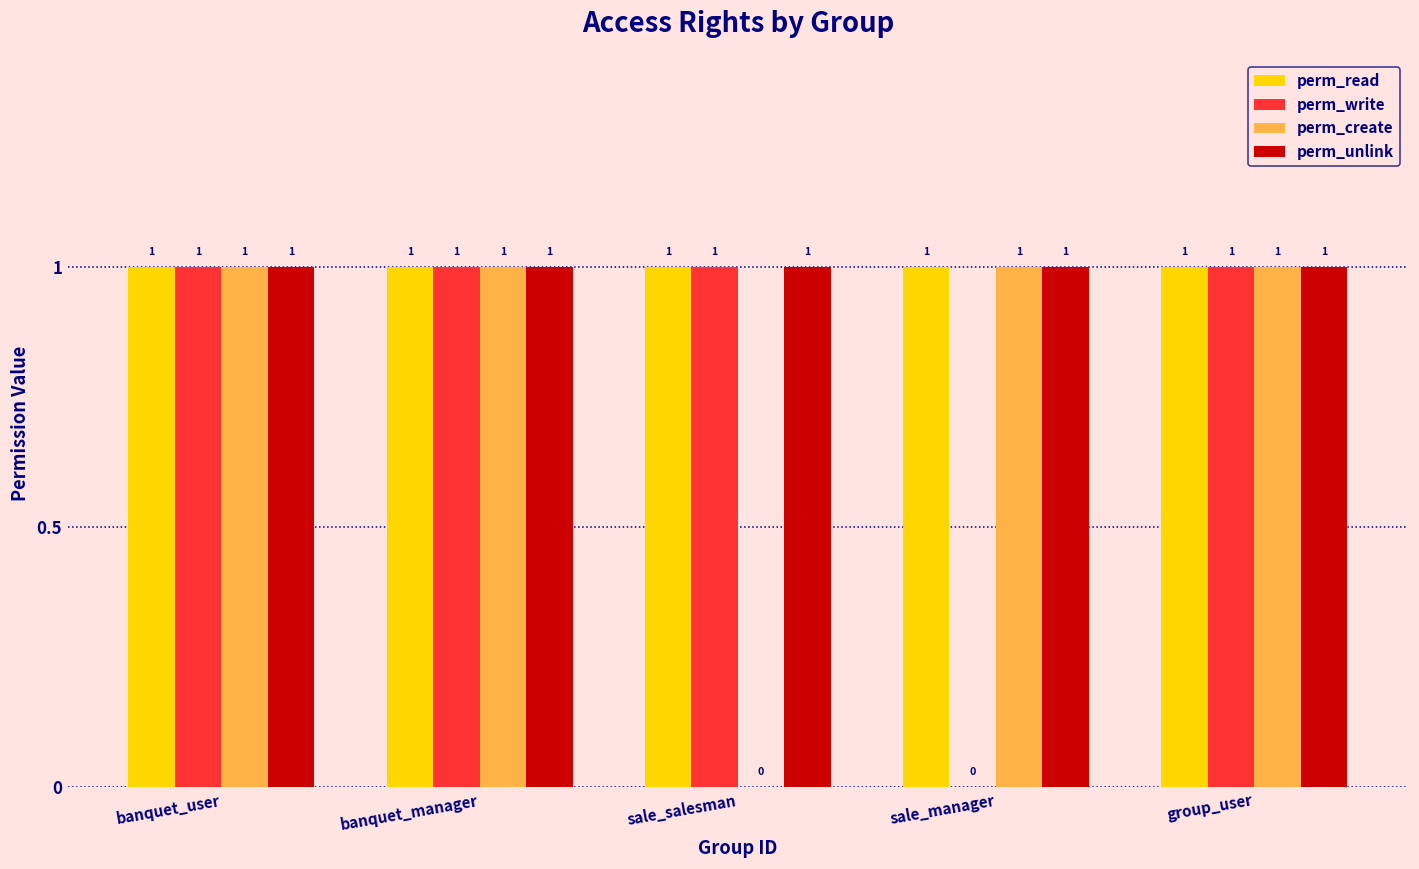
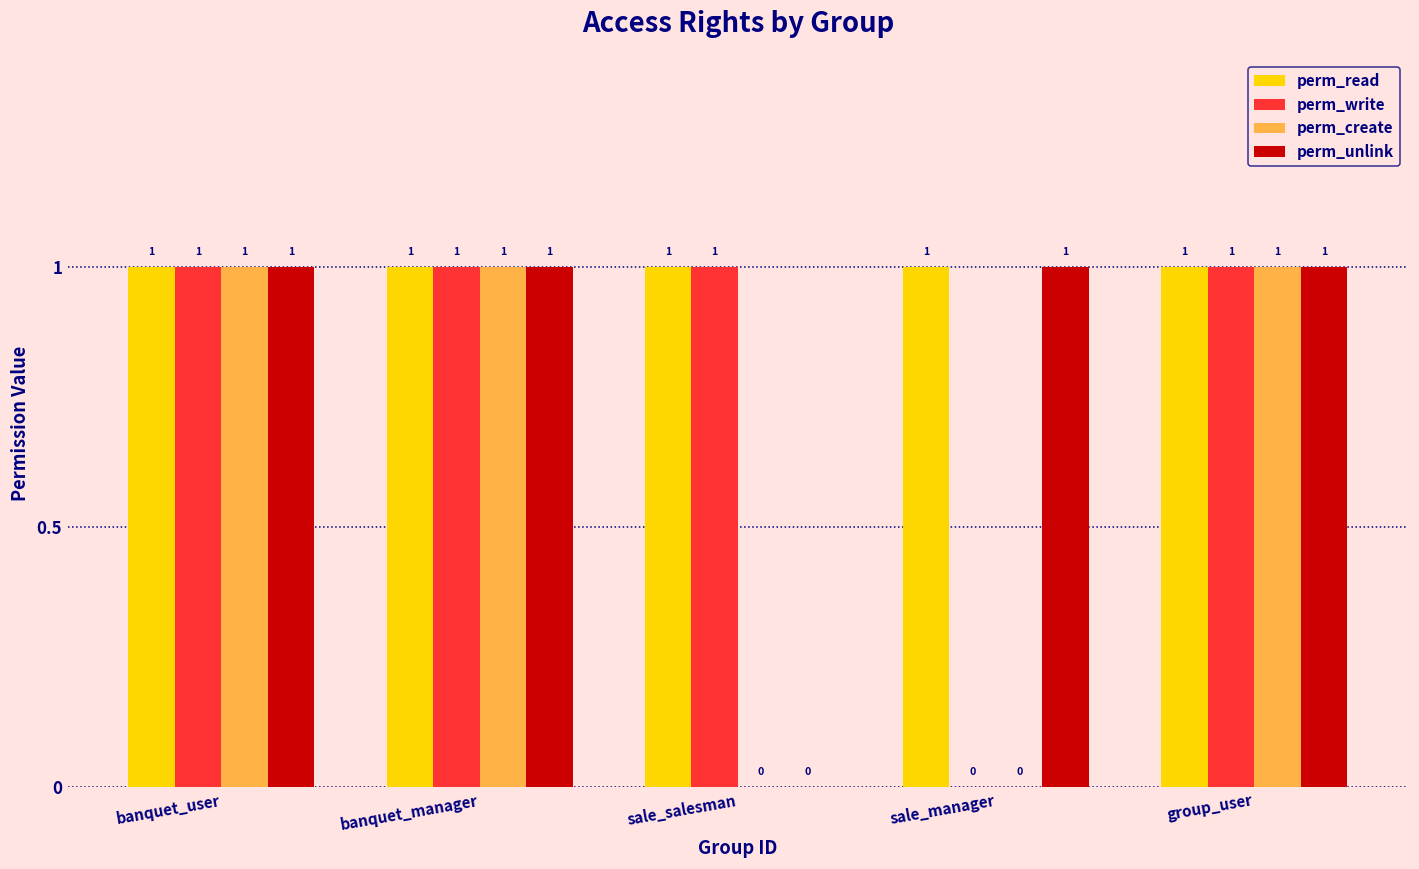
perm_unlink, sale_salesman: 1 -> 0
perm_create, sale_manager: 1 -> 0
